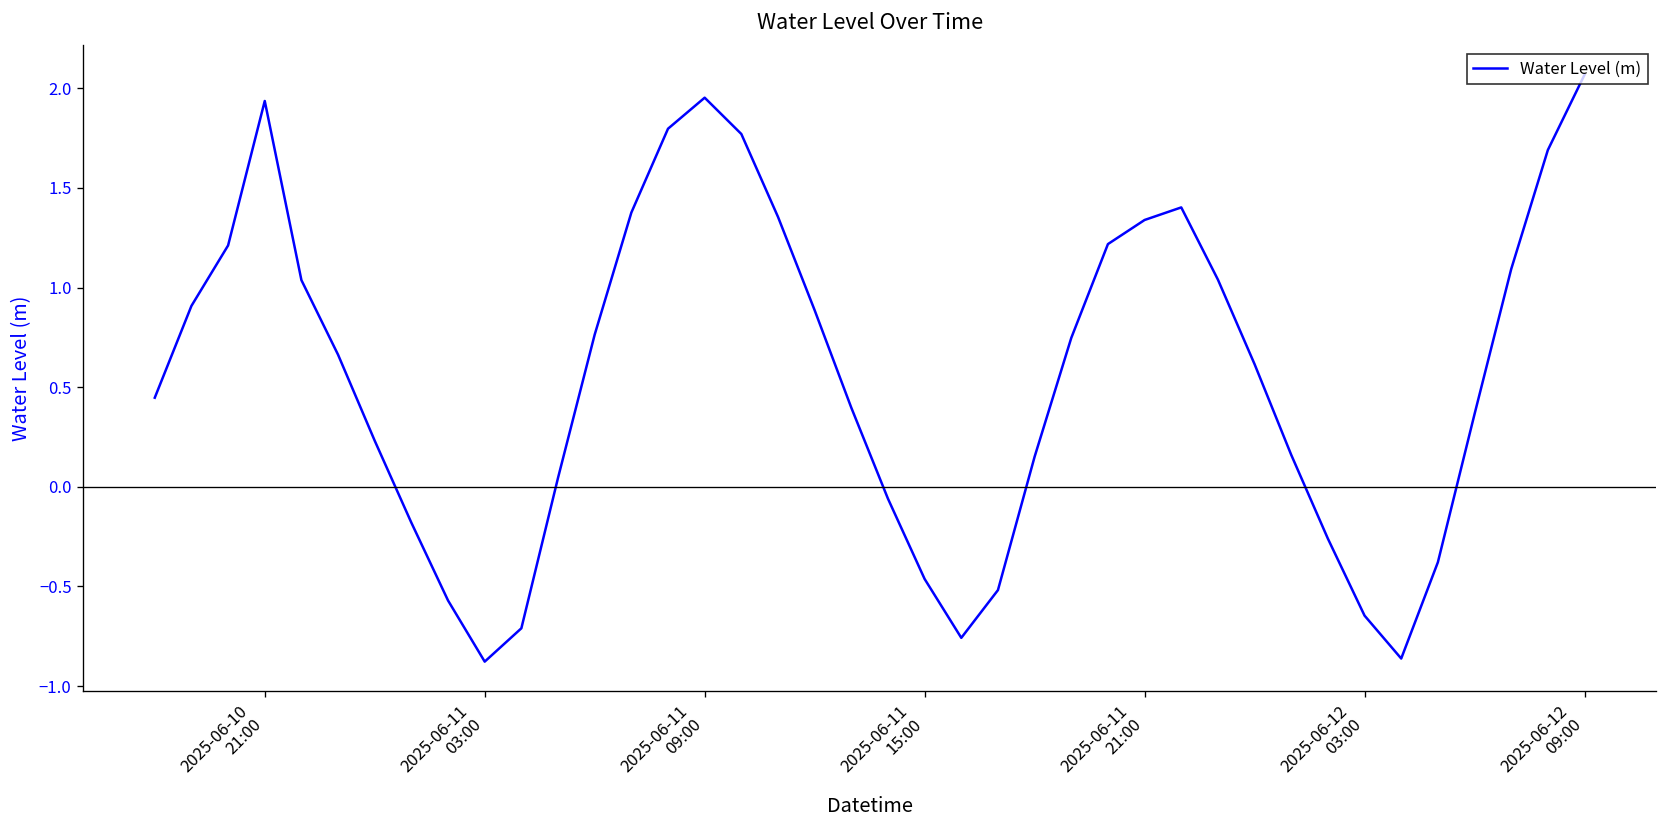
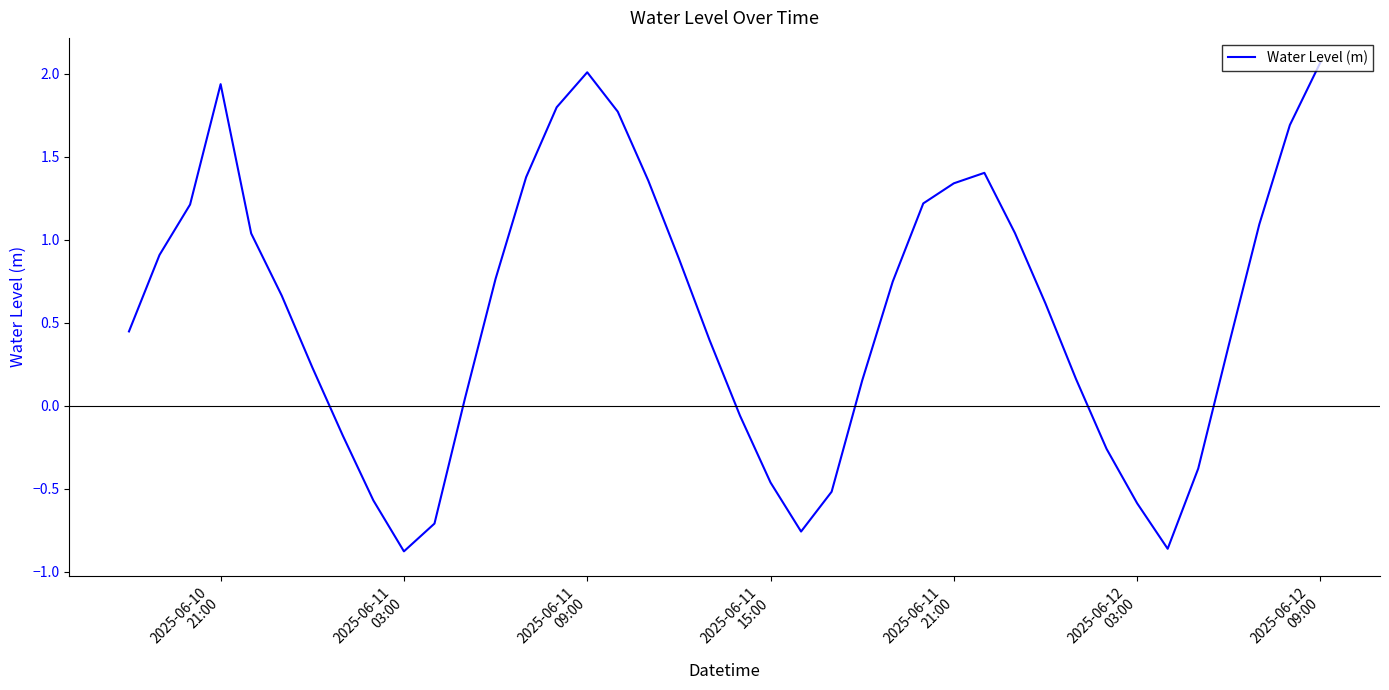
2025-06-11 09:00: 1.95 -> 2.01
2025-06-12 03:00: -0.65 -> -0.59
